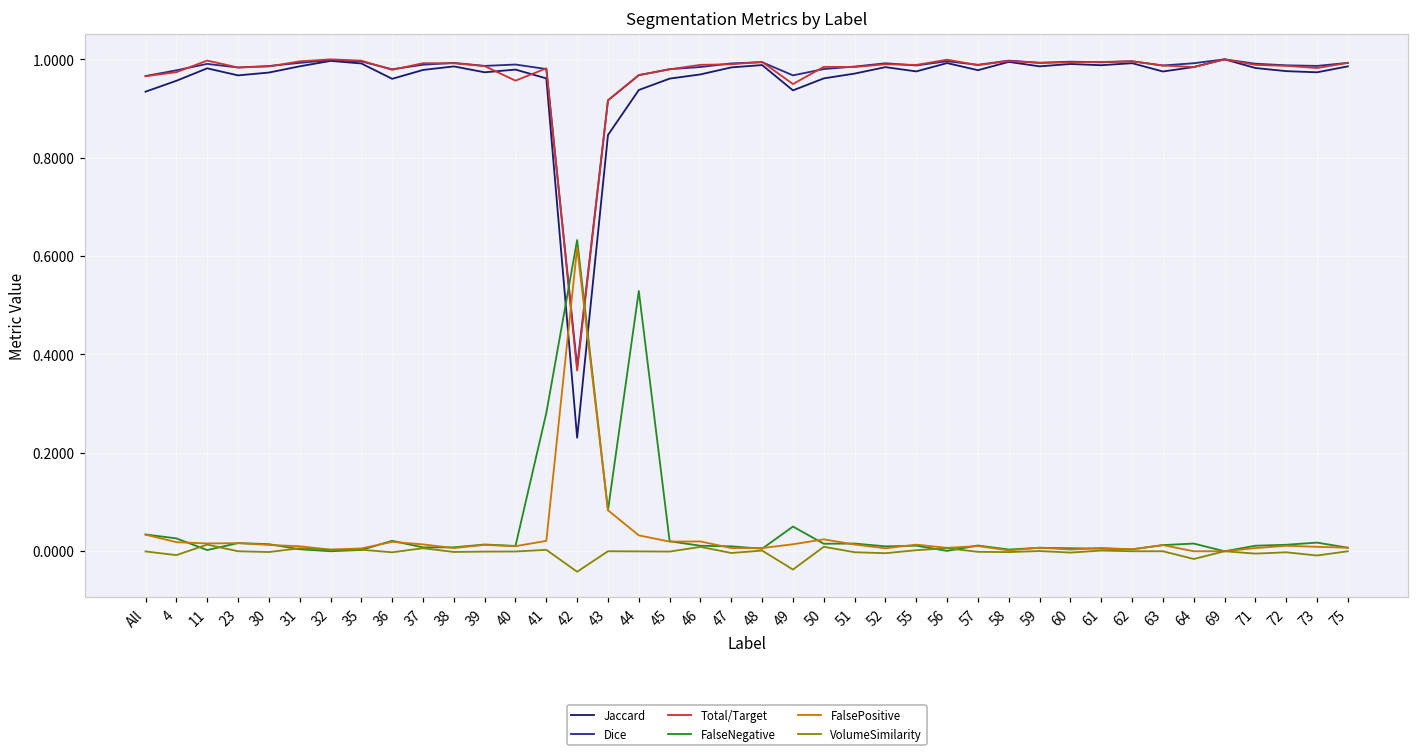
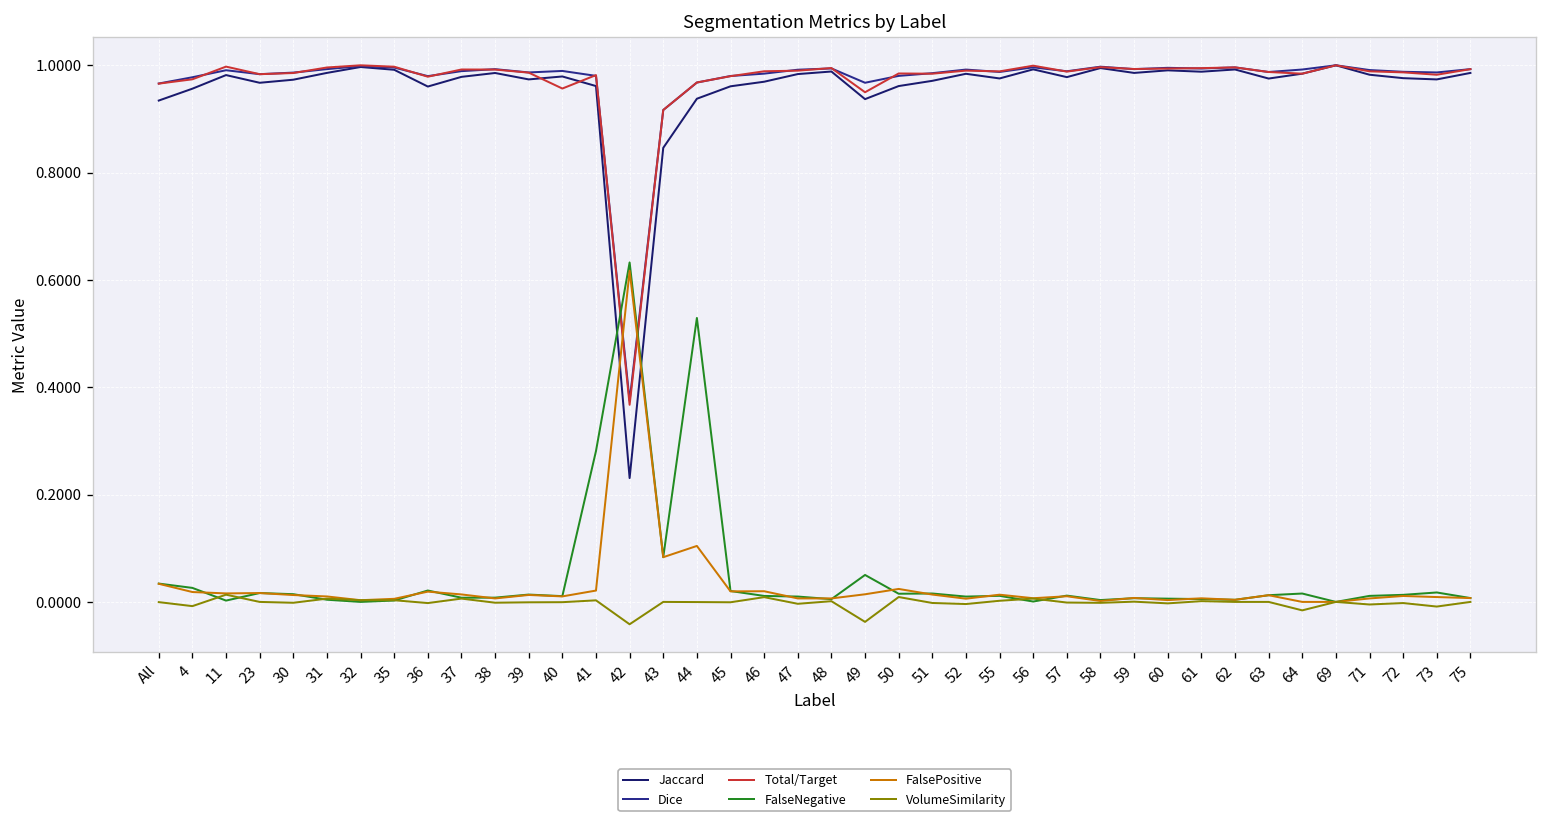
FalsePositive, 44: 0.03 -> 0.10
